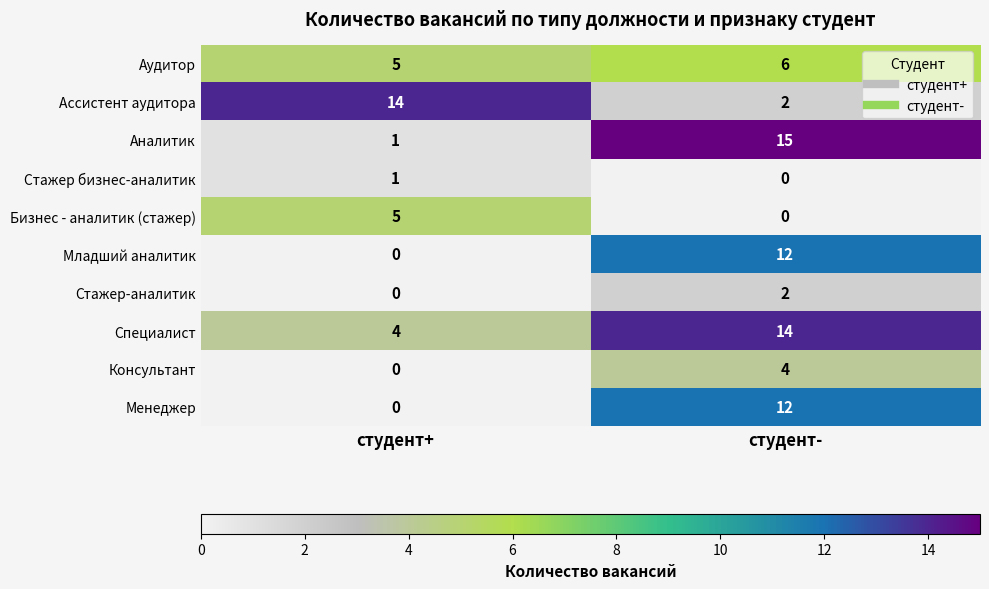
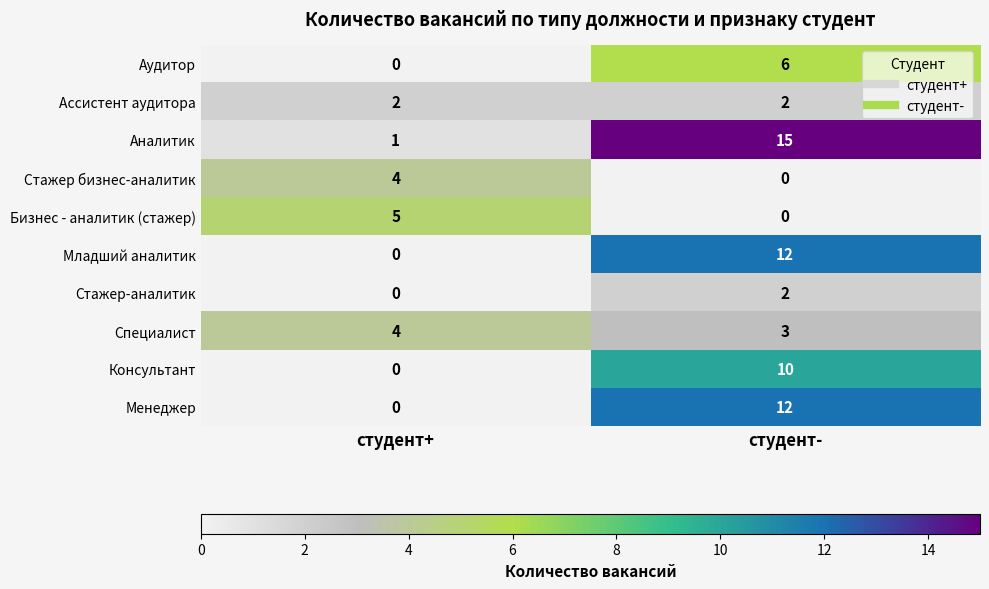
Аудитор, студент+: 5 -> 0
Ассистент аудитора, студент+: 14 -> 2
Стажер бизнес-аналитик, студент+: 1 -> 4
Специалист, студент-: 14 -> 3
Консультант, студент-: 4 -> 10
